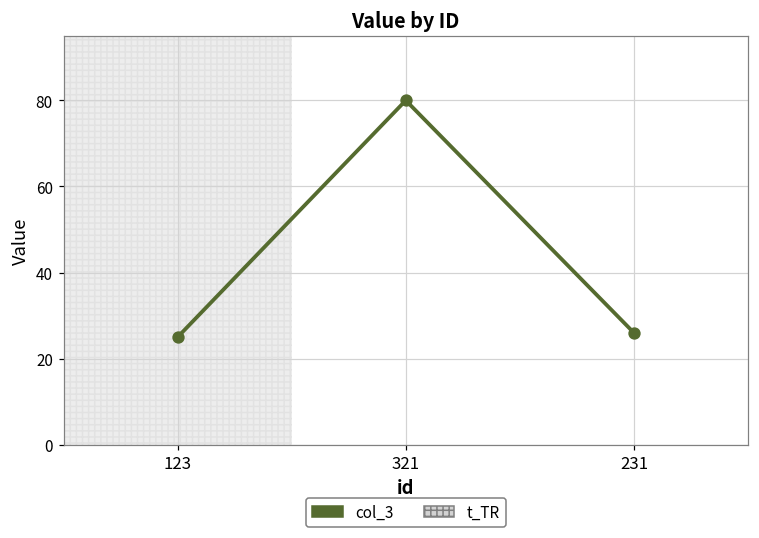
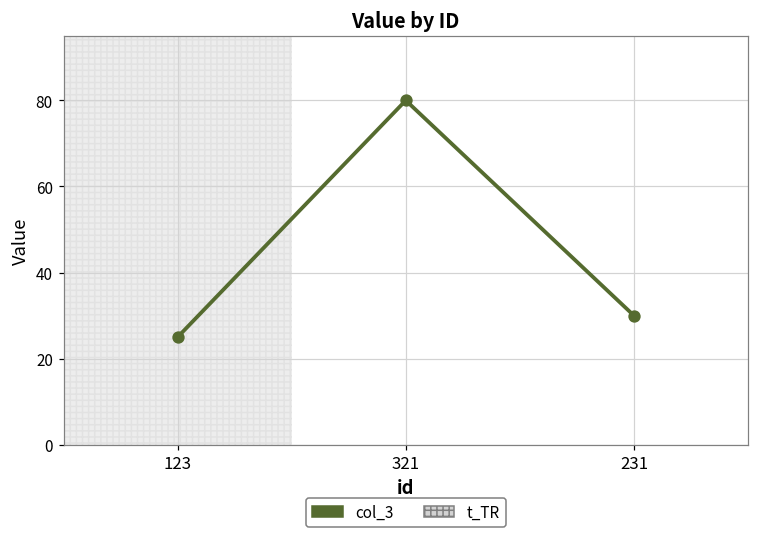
231: 26 -> 30
